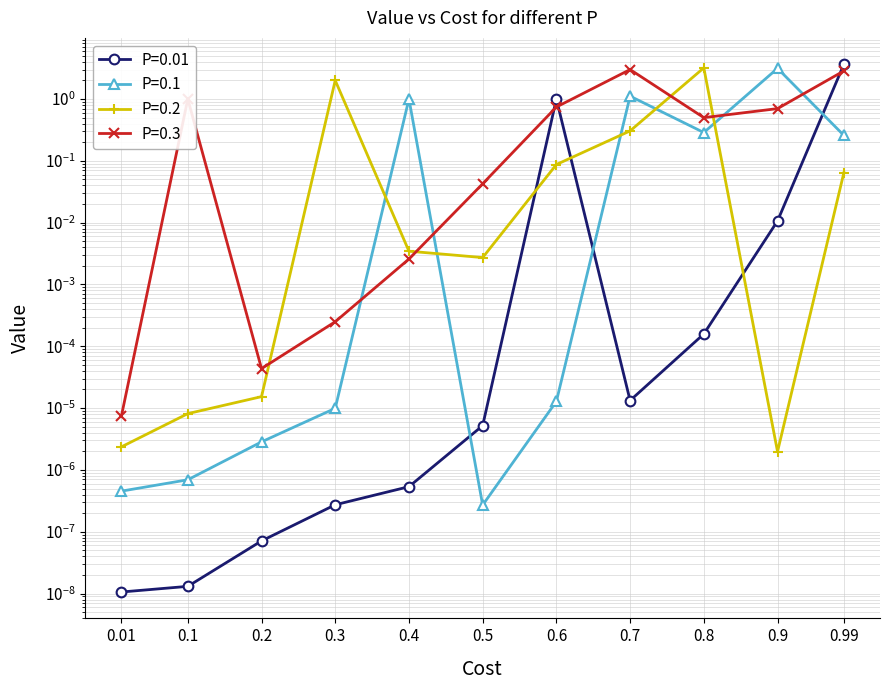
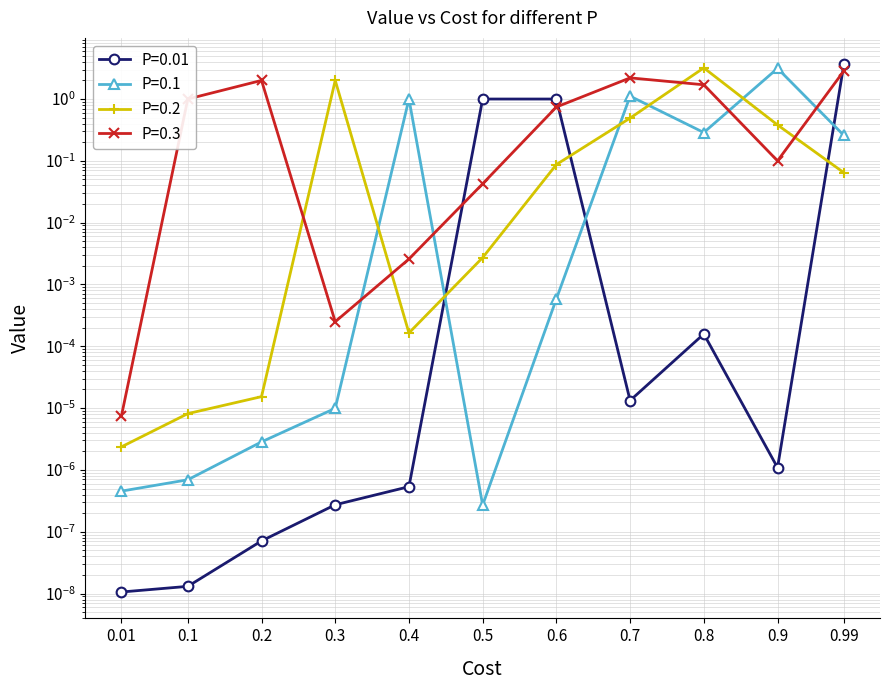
P=0.3, 0.2: 0 -> 2
P=0.2, 0.4: 0.003 -> 0.00016
P=0.01, 0.5: 0 -> 1
P=0.1, 0.6: 0.000013 -> 0.0006
P=0.2, 0.7: 0.3 -> 0.5
P=0.3, 0.7: 3 -> 2.2
P=0.3, 0.8: 0.5 -> 1.7
P=0.01, 0.9: 0.011 -> 0.0000011
P=0.2, 0.9: 0.0000020 -> 0.4
P=0.3, 0.9: 0.7 -> 0.1
